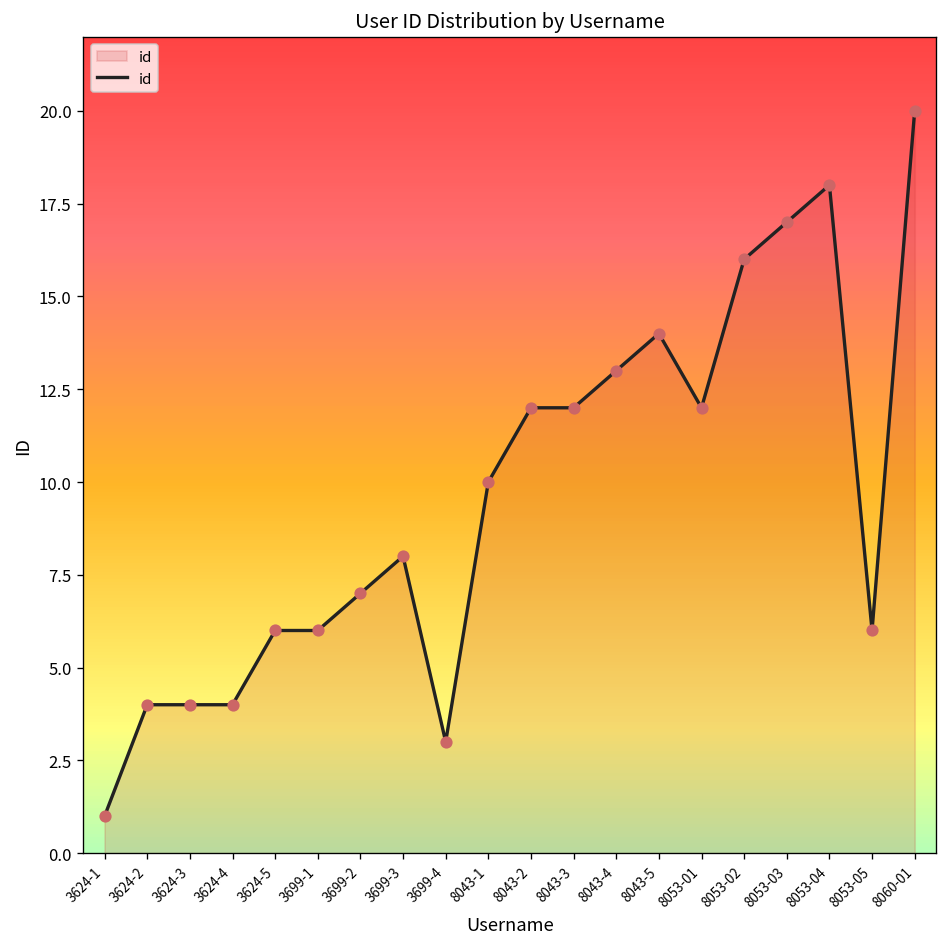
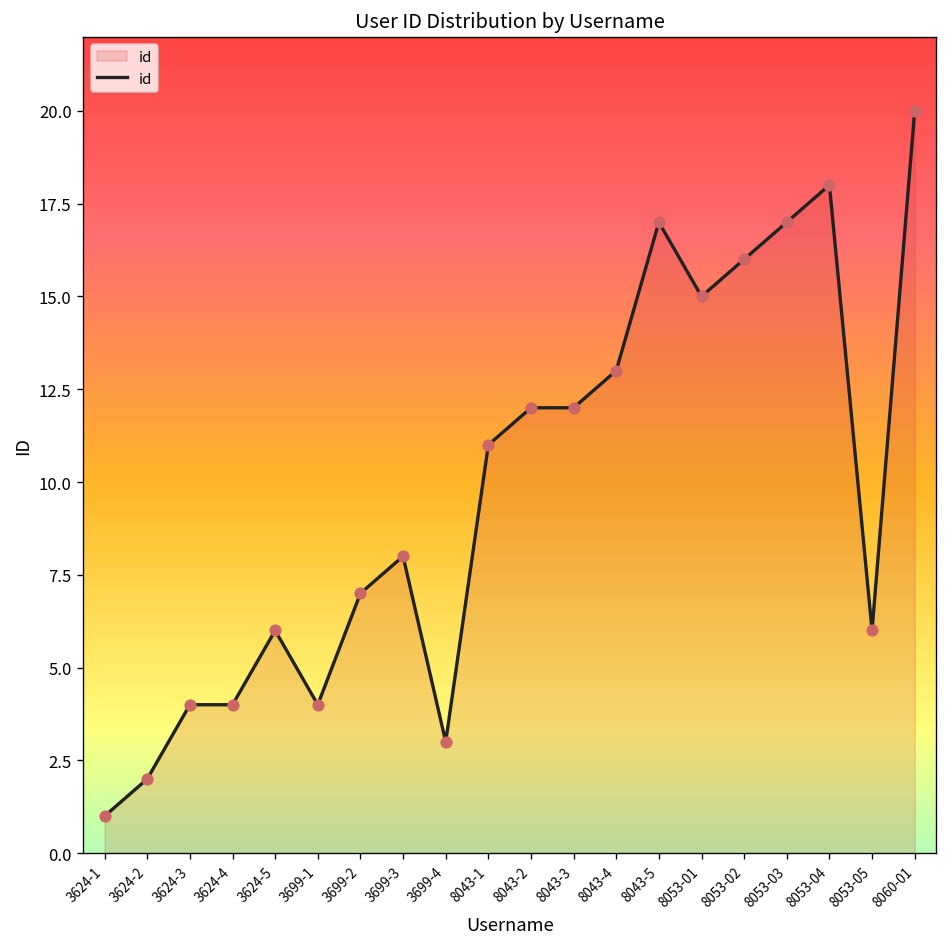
3624-2: 4 -> 2
3699-1: 6 -> 4
8043-1: 10 -> 11
8043-5: 14 -> 17
8053-01: 12 -> 15
